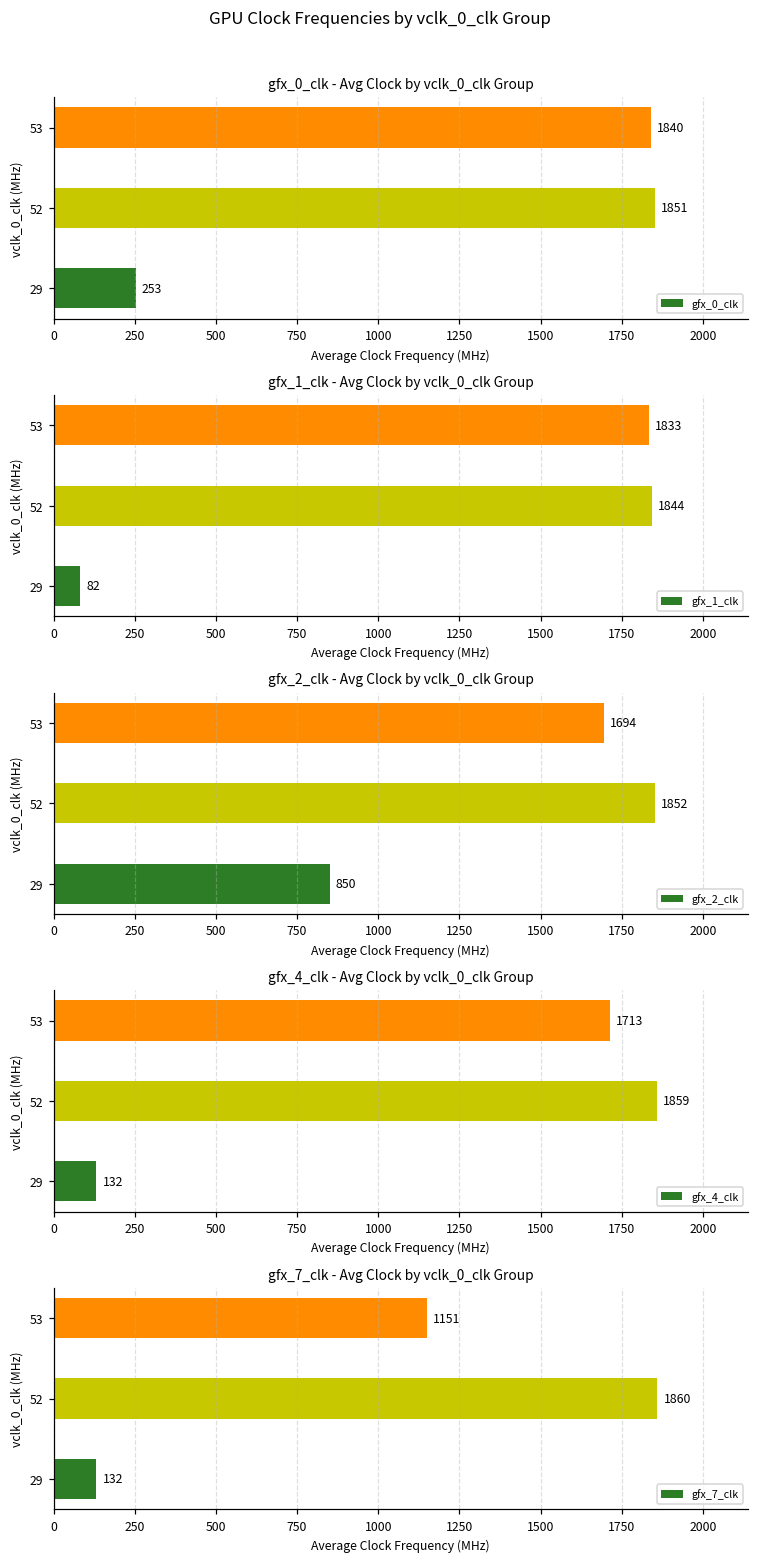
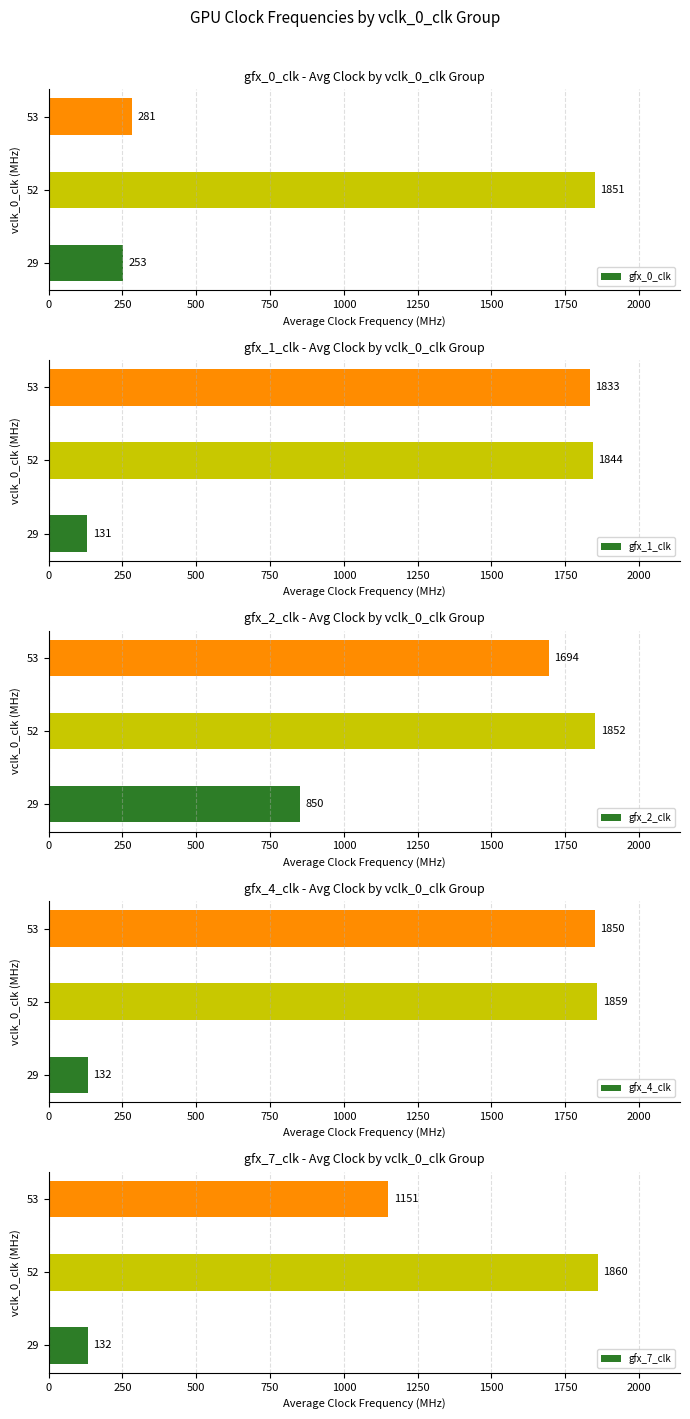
gfx_0_clk - Avg Clock by vclk_0_clk Group, 53: 1840 -> 281
gfx_1_clk - Avg Clock by vclk_0_clk Group, 29: 82 -> 131
gfx_4_clk - Avg Clock by vclk_0_clk Group, 53: 1713 -> 1850
